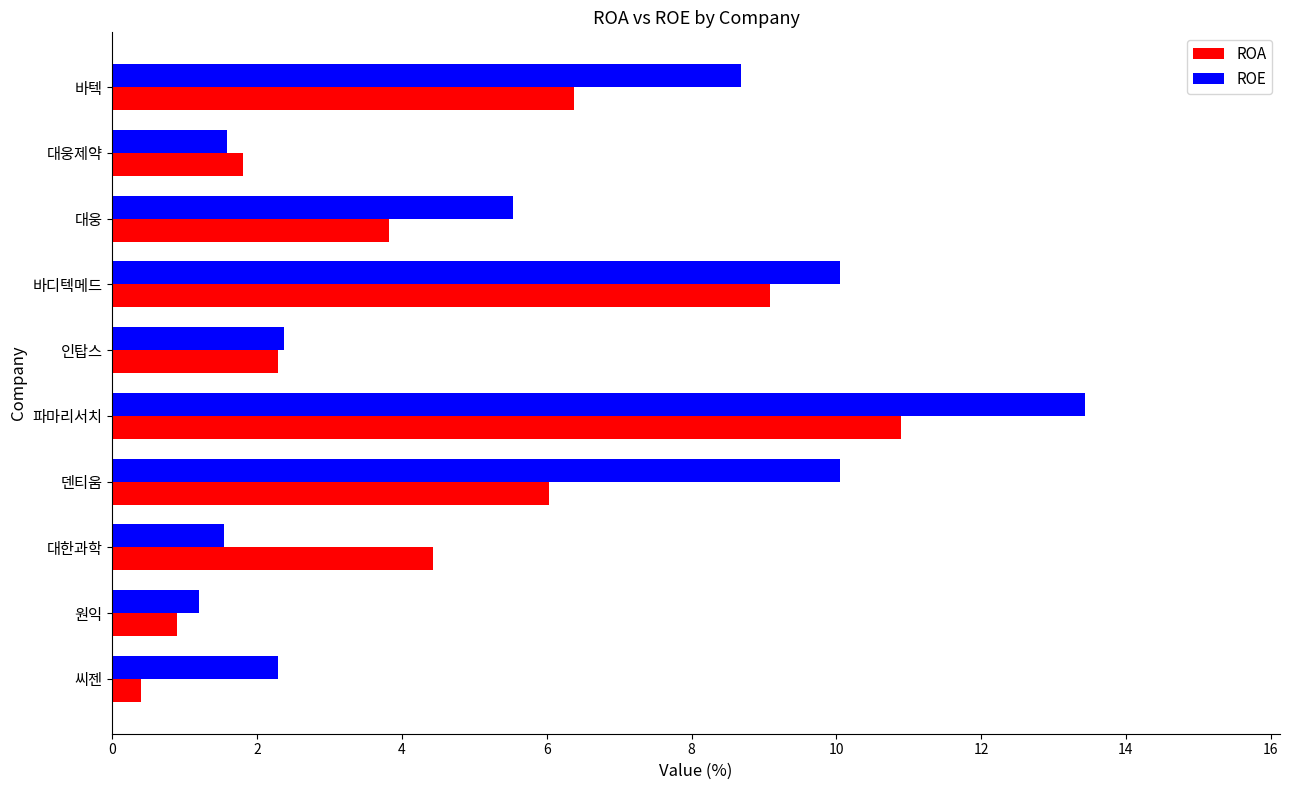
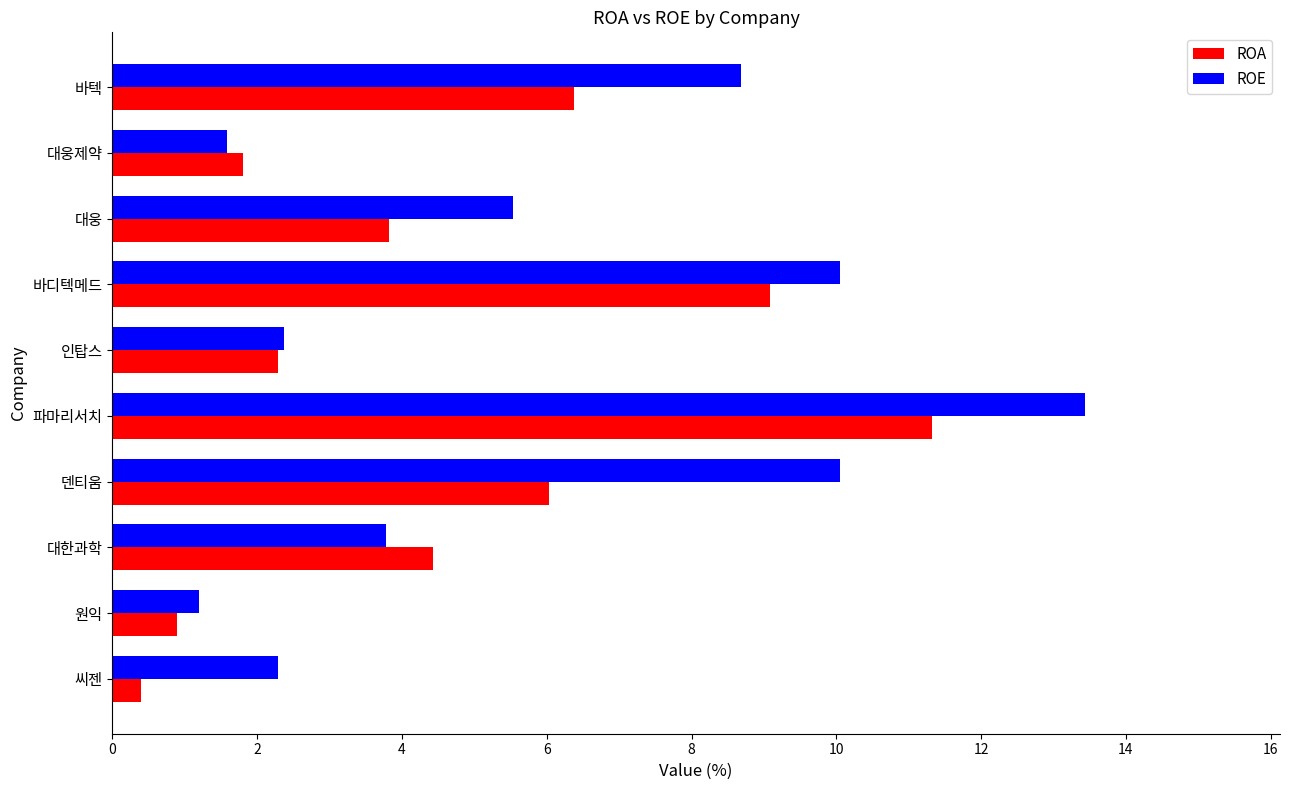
ROA, 파마리서치: 10.9 -> 11.3
ROE, 대한과학: 1.5 -> 3.8
